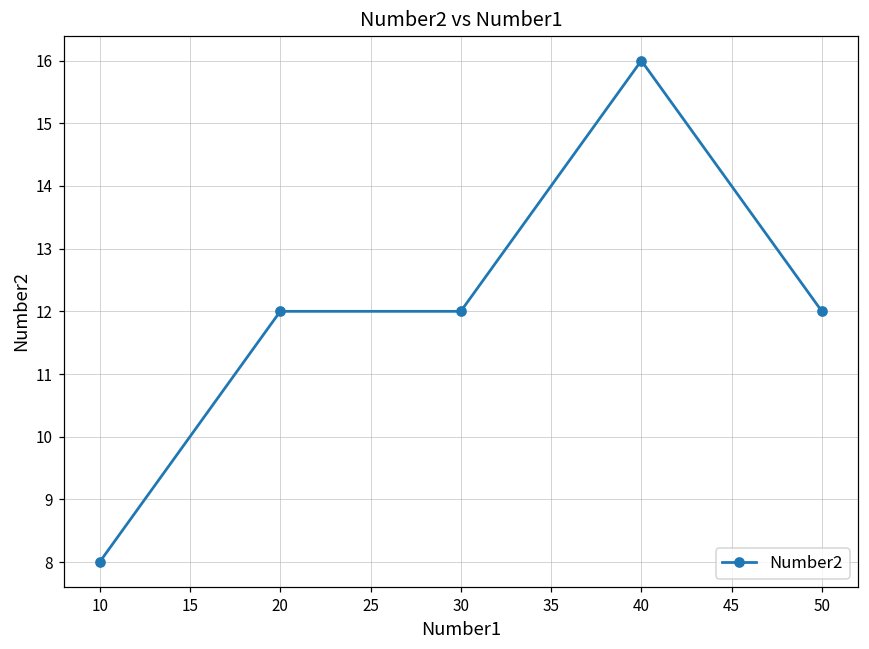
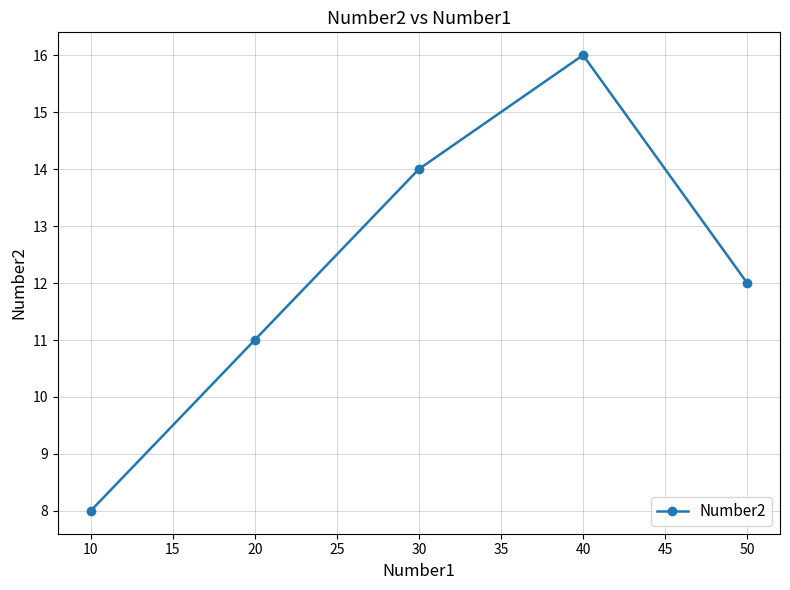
20: 12 -> 11
30: 12 -> 14
